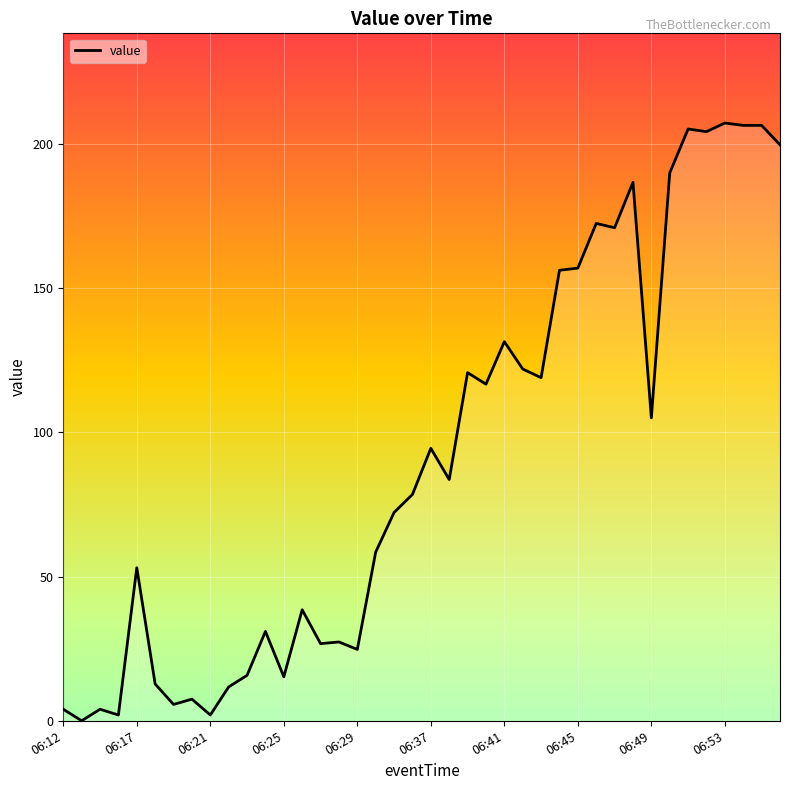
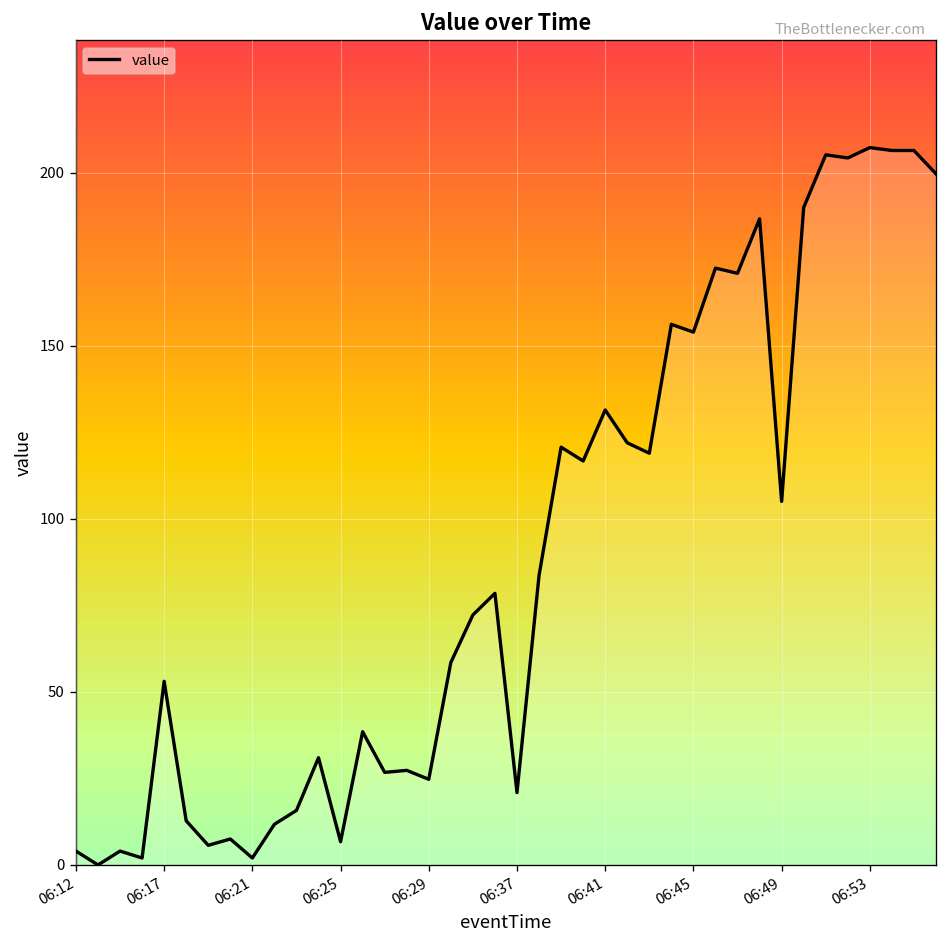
06:25: 15 -> 7
06:37: 95 -> 21
06:45: 157 -> 154
